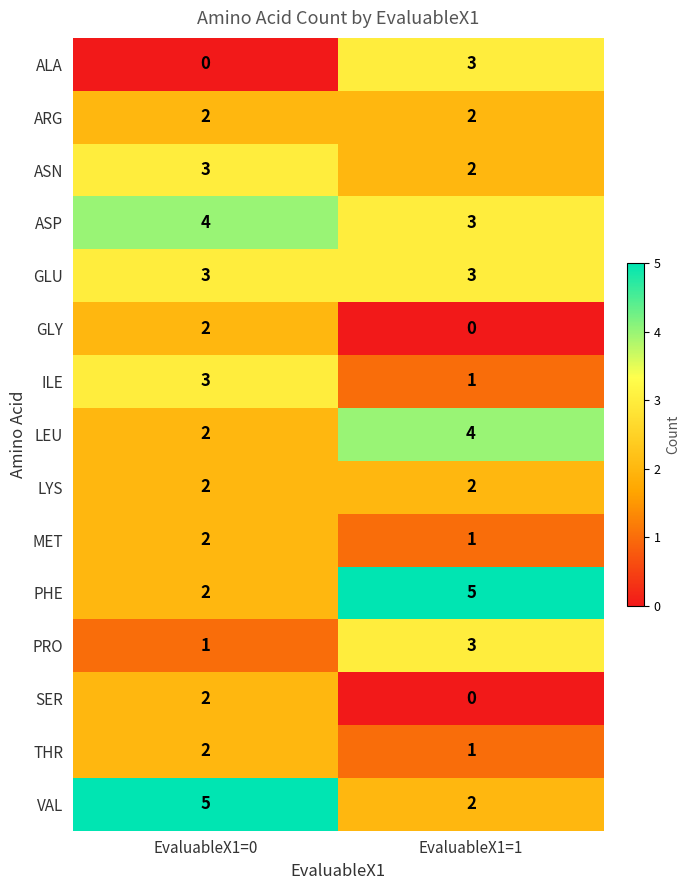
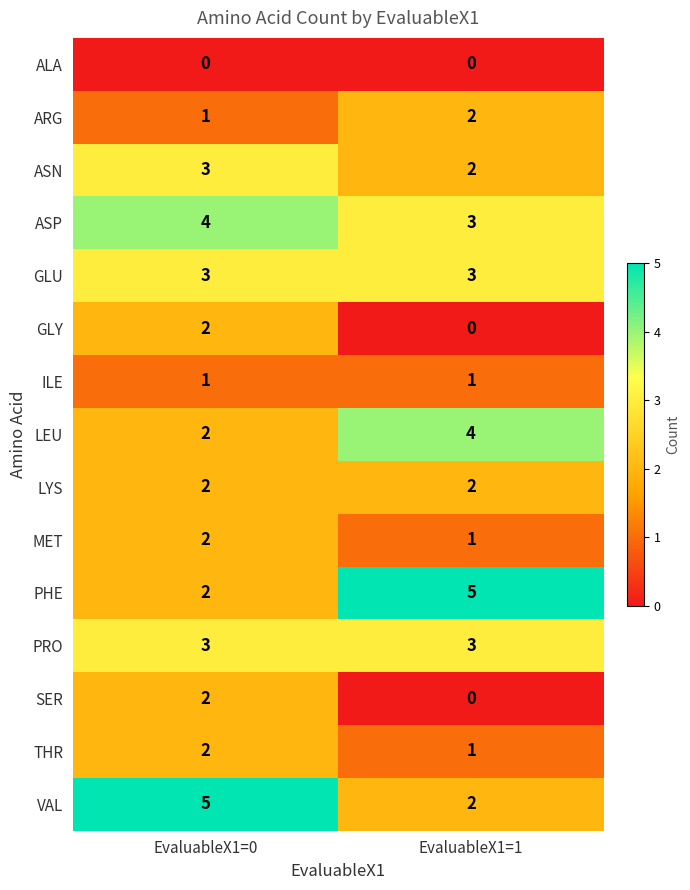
ALA, EvaluableX1=1: 3 -> 0
ARG, EvaluableX1=0: 2 -> 1
ILE, EvaluableX1=0: 3 -> 1
PRO, EvaluableX1=0: 1 -> 3
